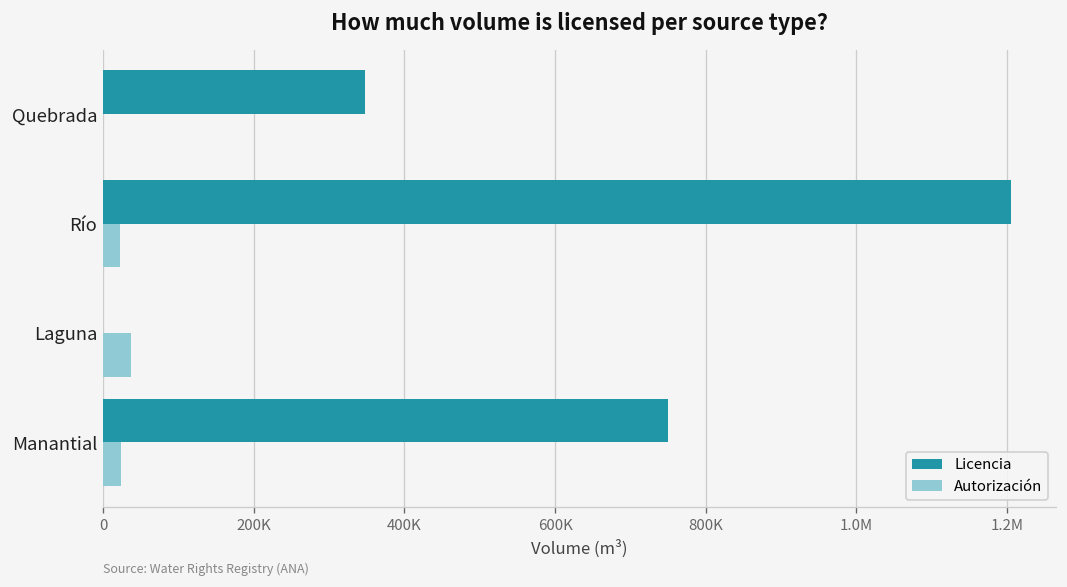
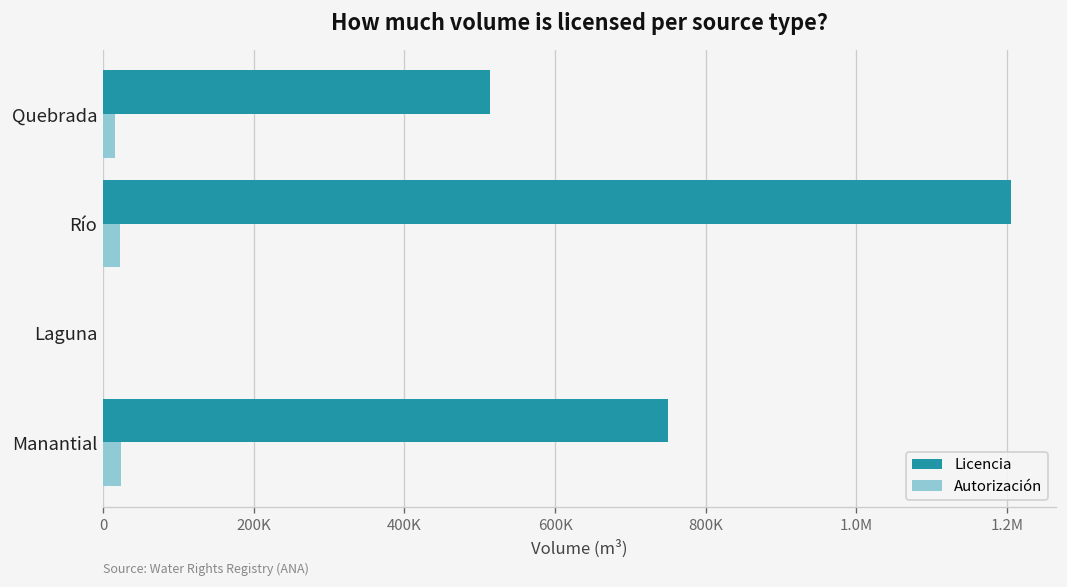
Licencia, Quebrada: 350000 -> 510000
Autorización, Quebrada: 0 -> 20000
Autorización, Laguna: 40000 -> 0
